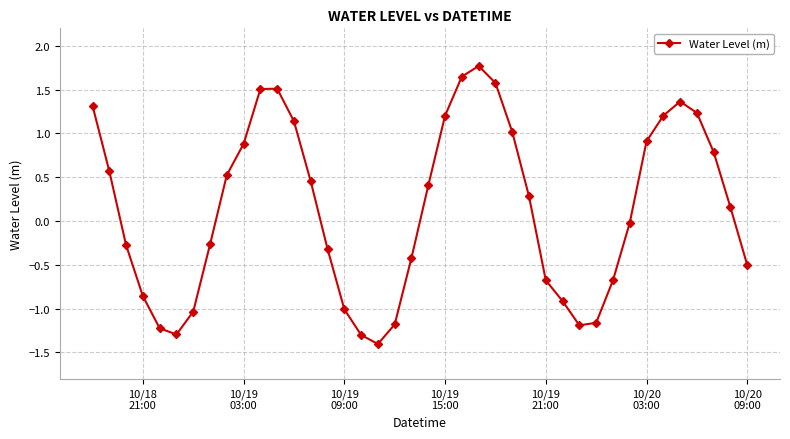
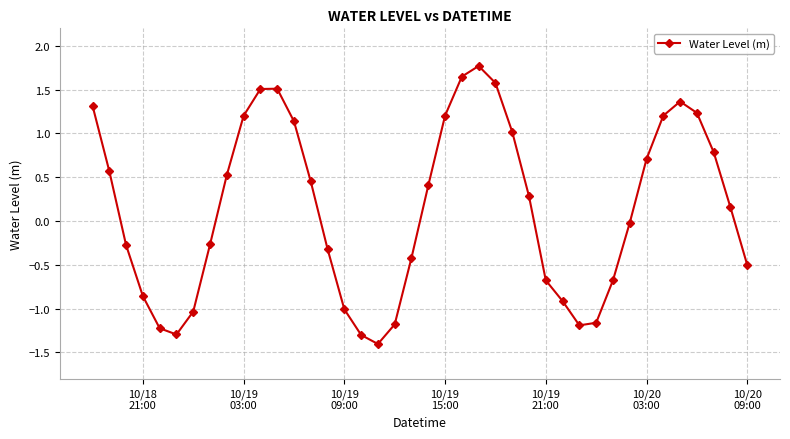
10/19 03:00: 0.9 -> 1.2
10/20 03:00: 0.9 -> 0.7
